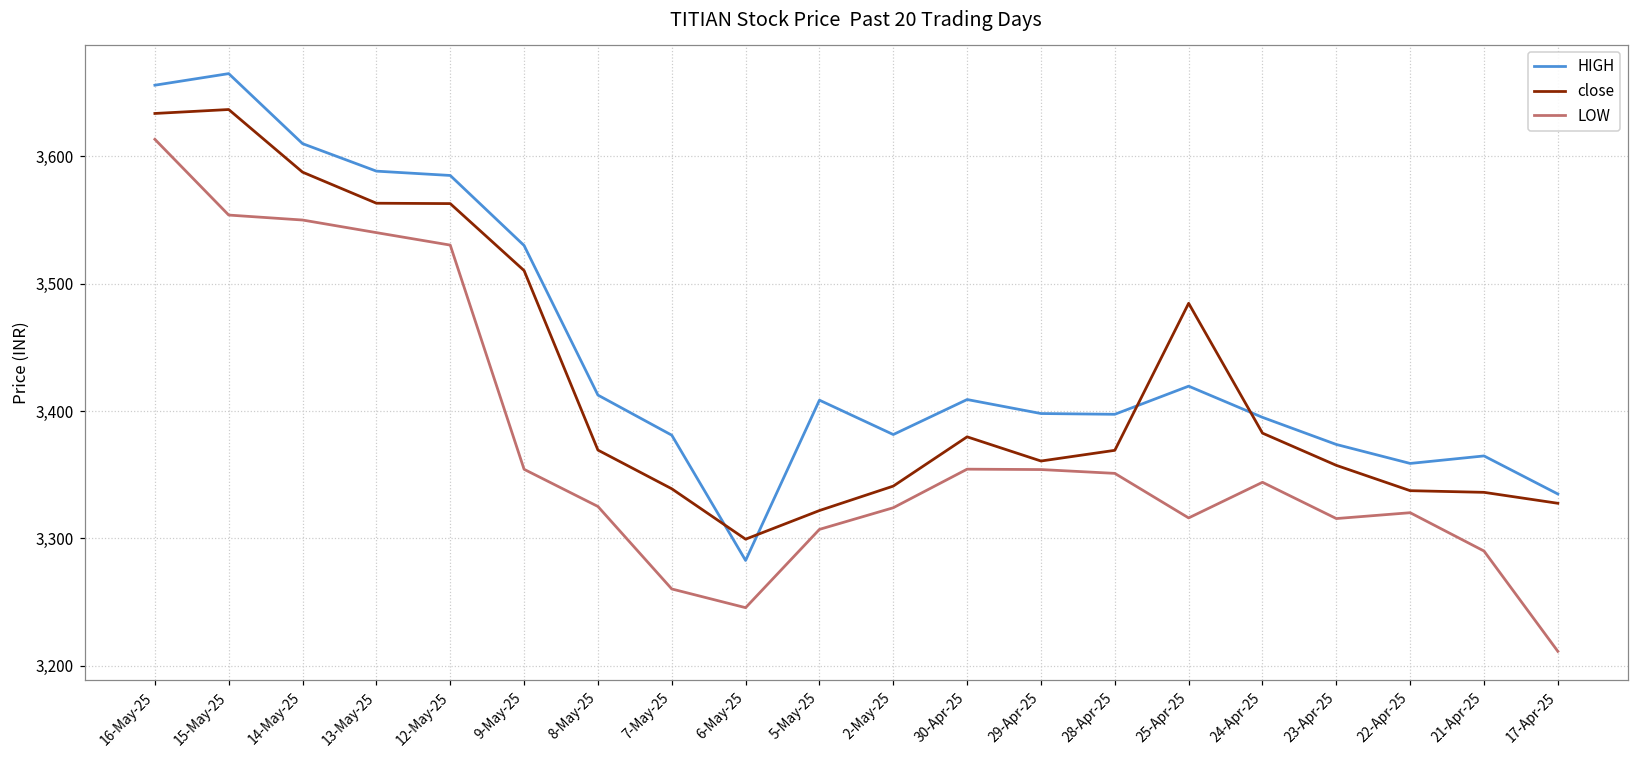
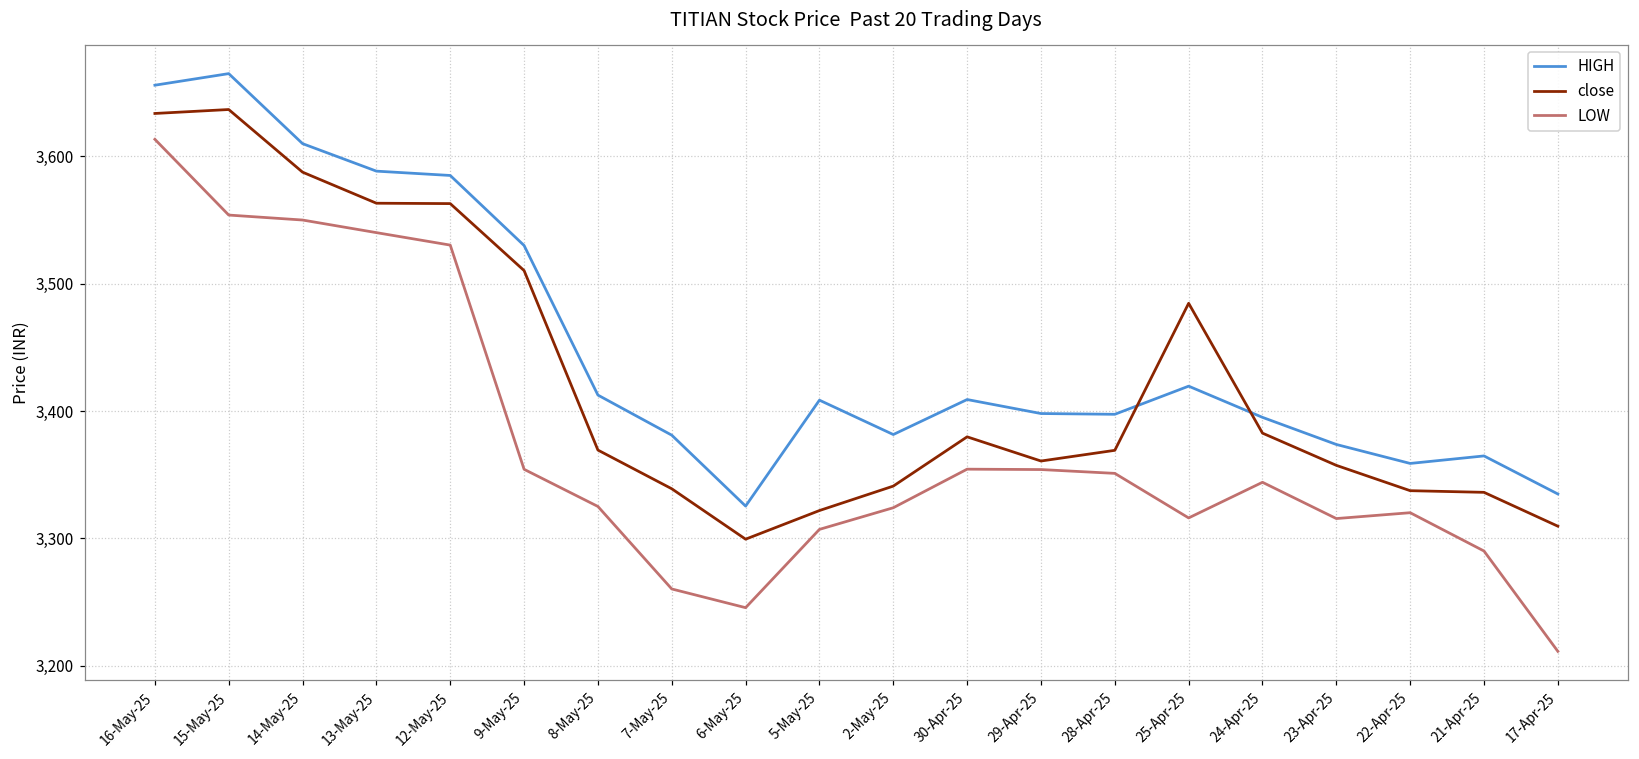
HIGH, 6-May-25: 3,283 -> 3,325
close, 17-Apr-25: 3,328 -> 3,310
